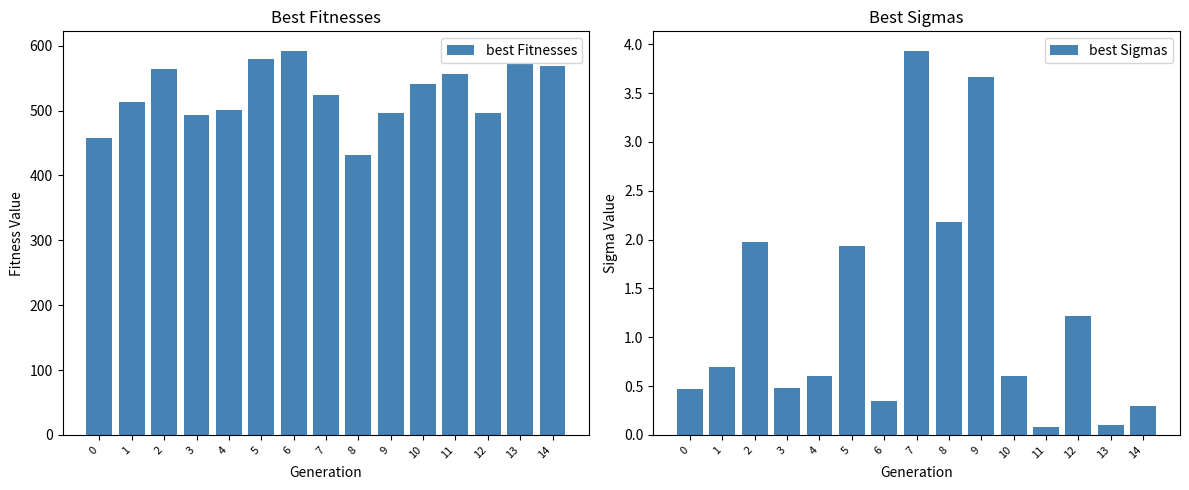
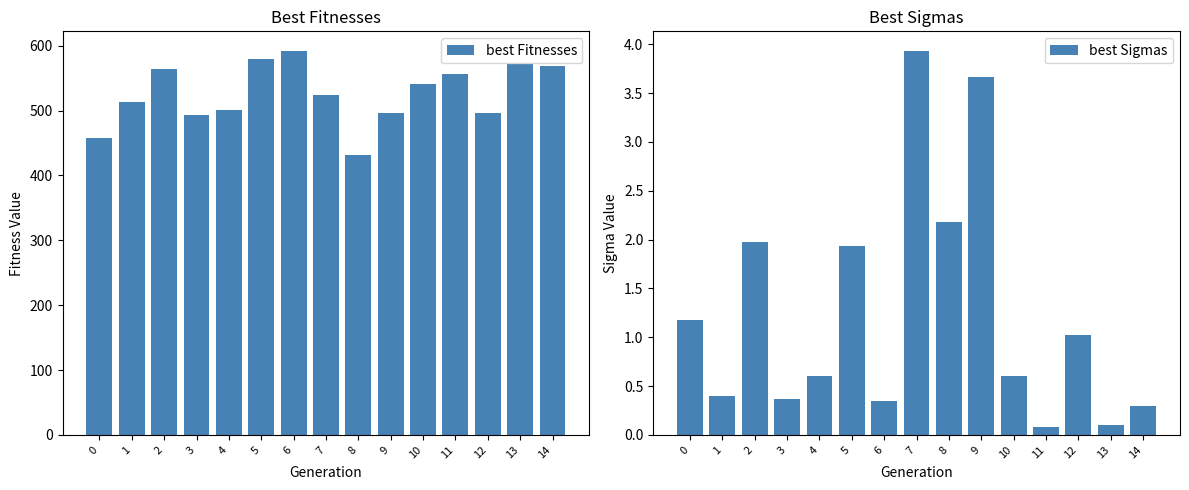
Best Sigmas, 0: 0.5 -> 1.2
Best Sigmas, 1: 0.7 -> 0.4
Best Sigmas, 3: 0.5 -> 0.4
Best Sigmas, 12: 1.2 -> 1.0
